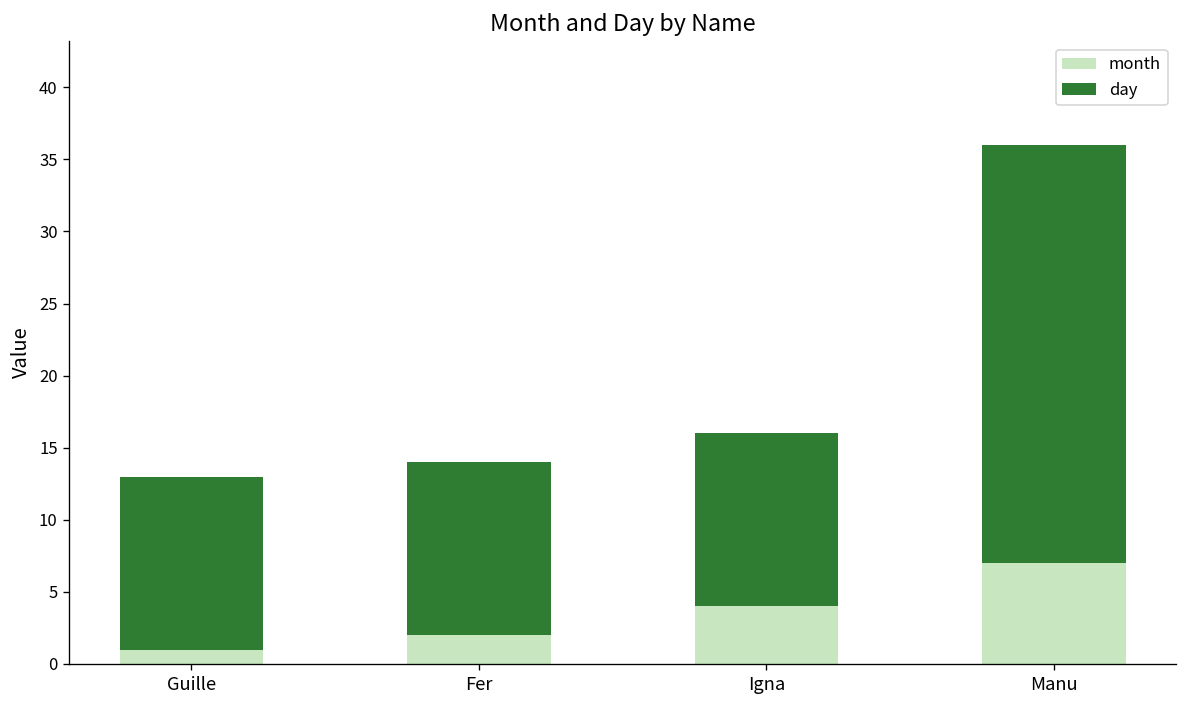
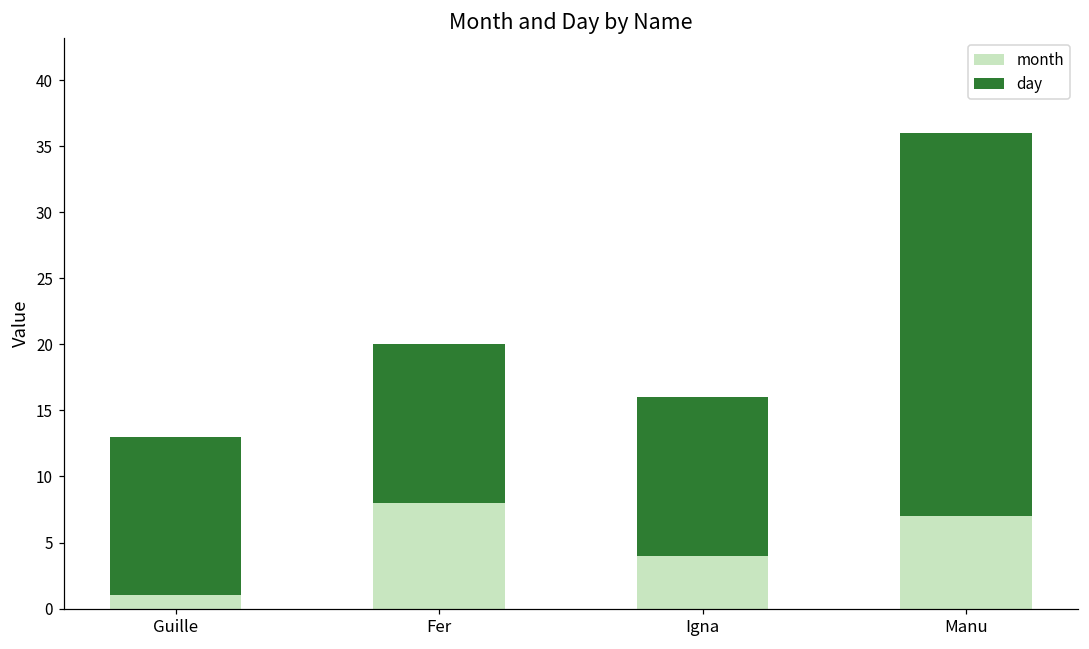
month, Fer: 2 -> 8
